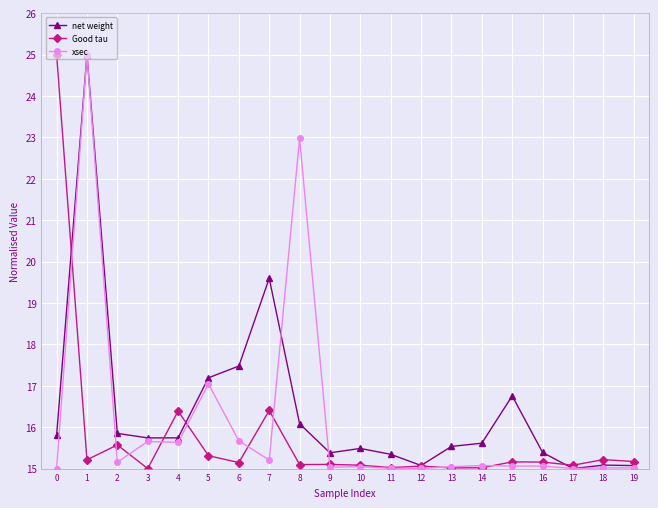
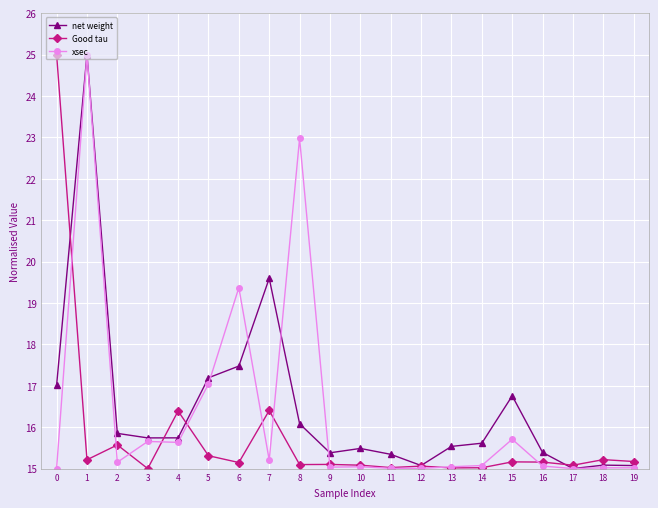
net weight, 0: 15.8 -> 17.0
xsec, 6: 15.7 -> 19.4
xsec, 15: 15.1 -> 15.7
